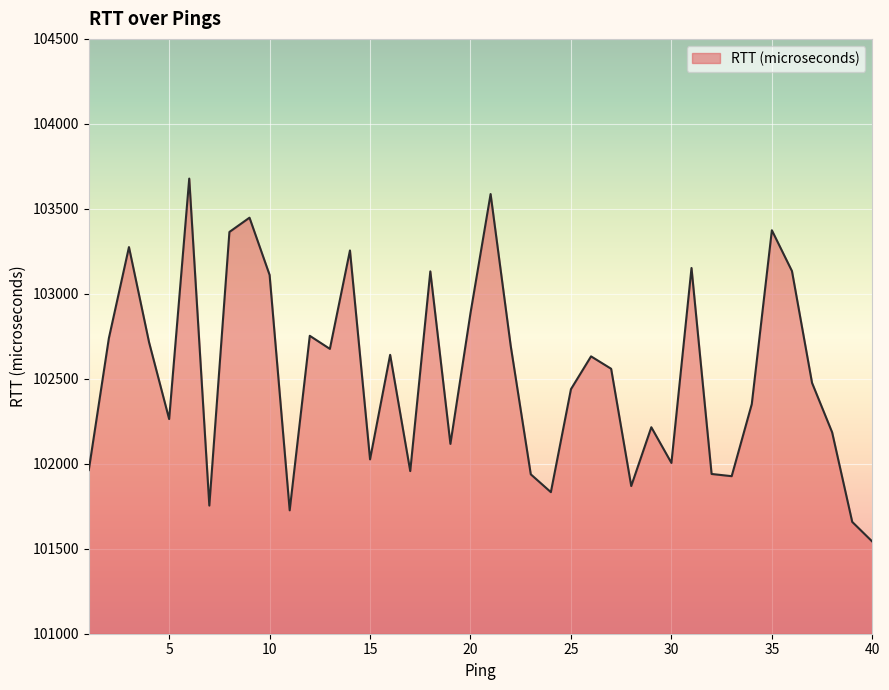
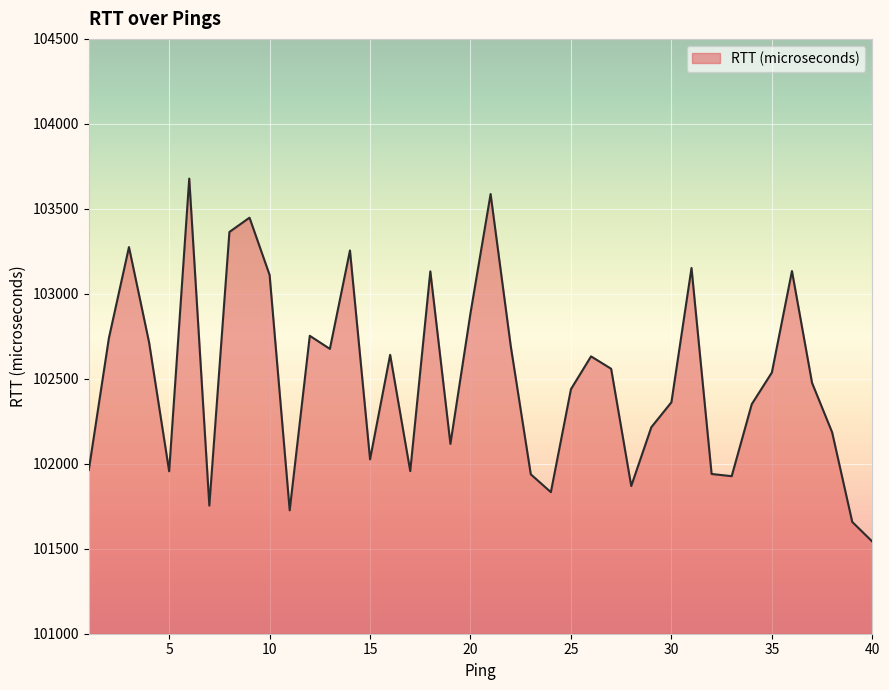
5: 102260 -> 101960
30: 102010 -> 102360
35: 103370 -> 102540
